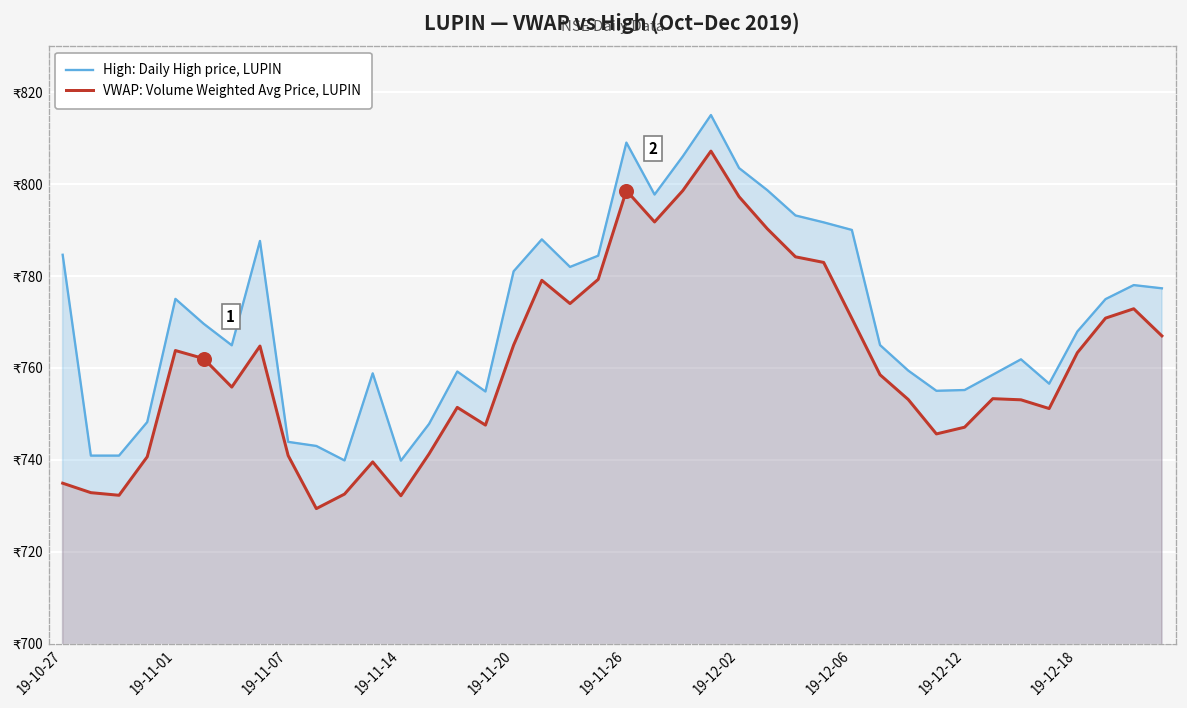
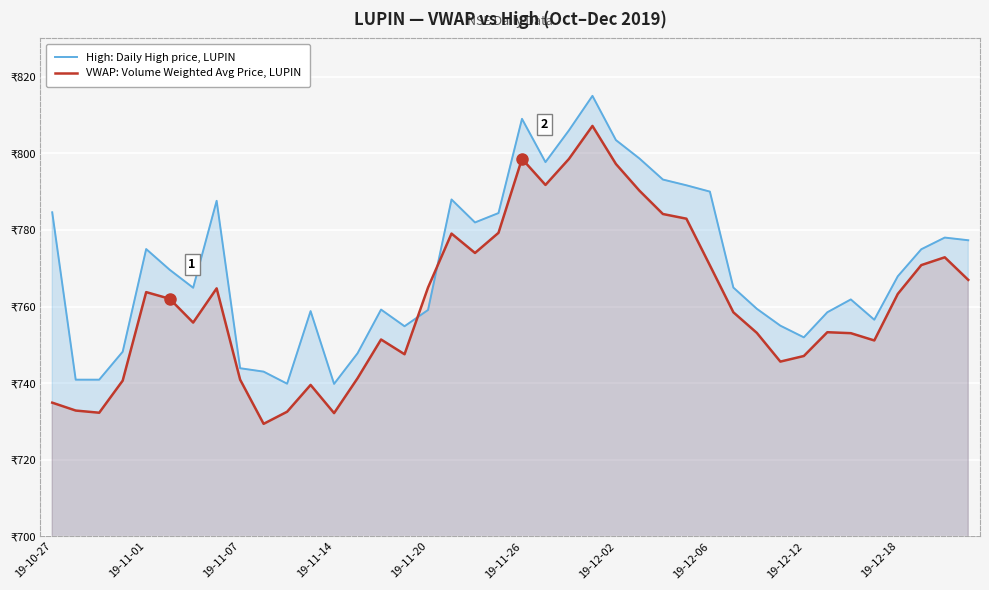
High: Daily High price, LUPIN, 19-11-20: ₹781 -> ₹759
High: Daily High price, LUPIN, 19-12-12: ₹755 -> ₹752
